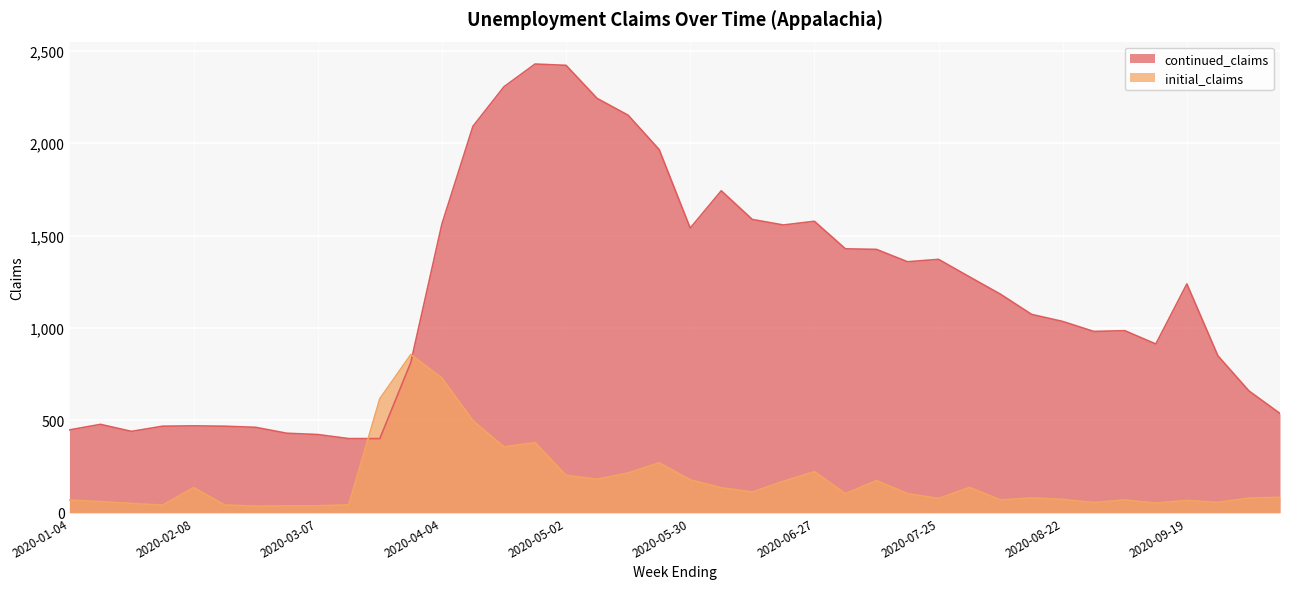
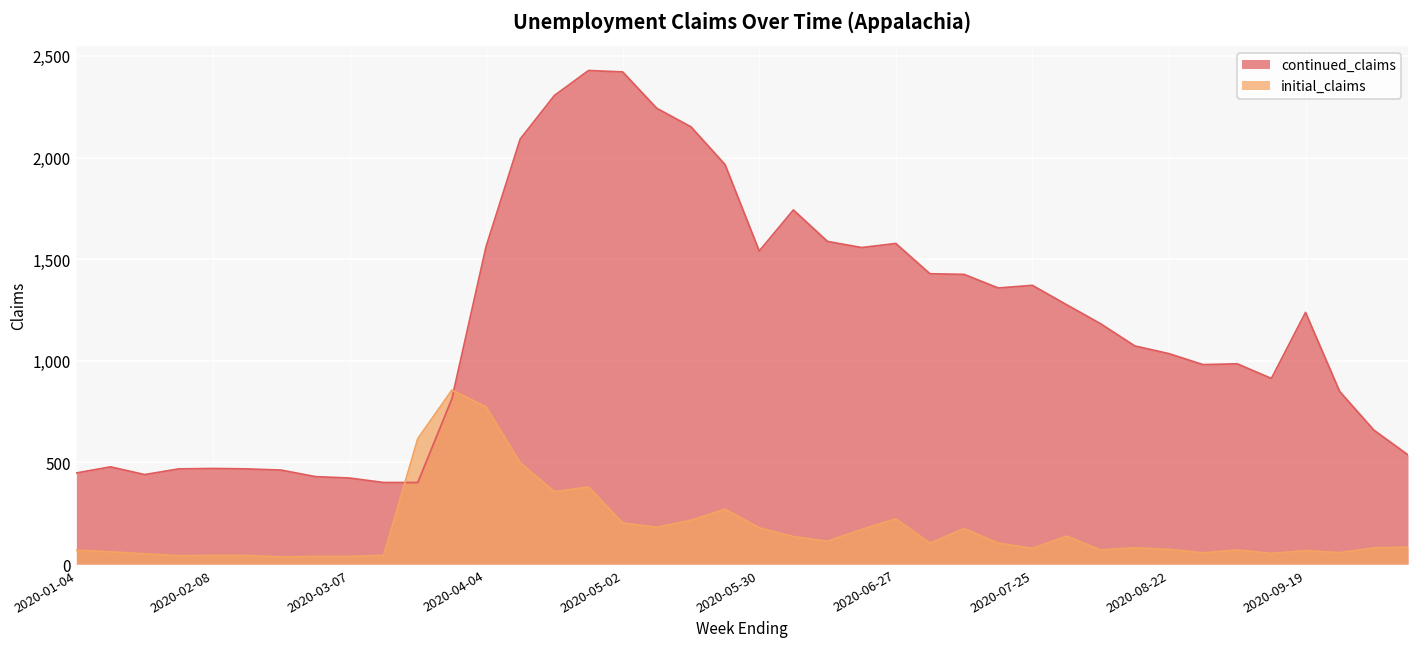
initial_claims, 2020-02-08: 140 -> 40
initial_claims, 2020-04-04: 730 -> 770
